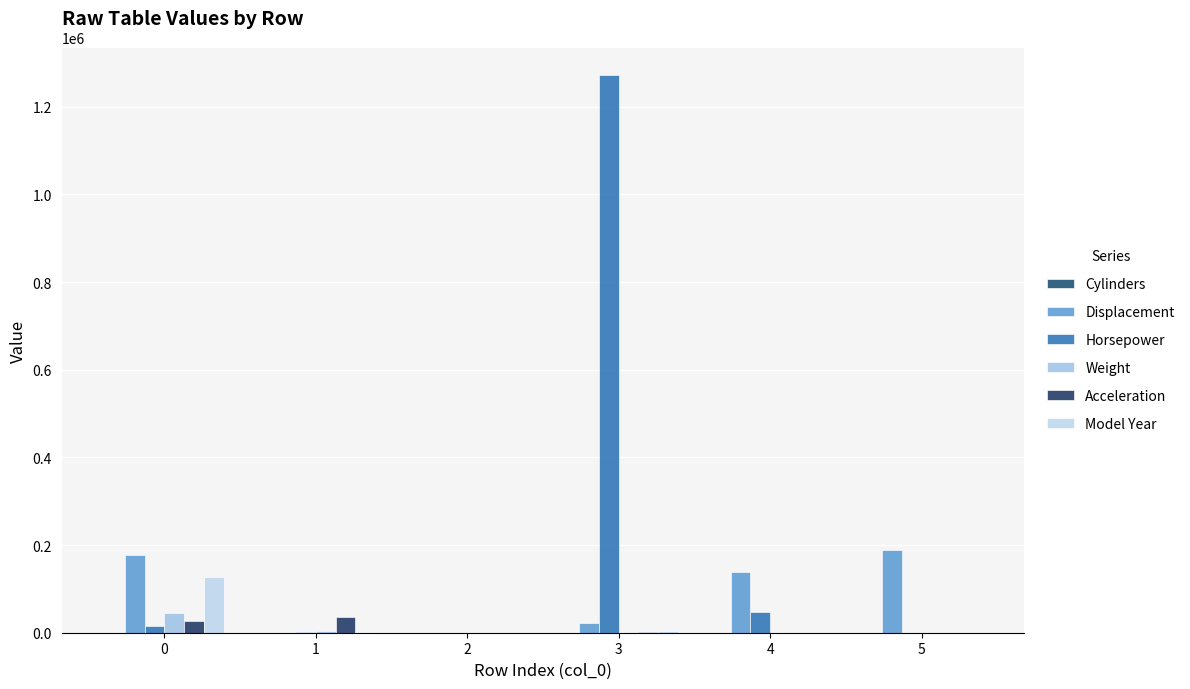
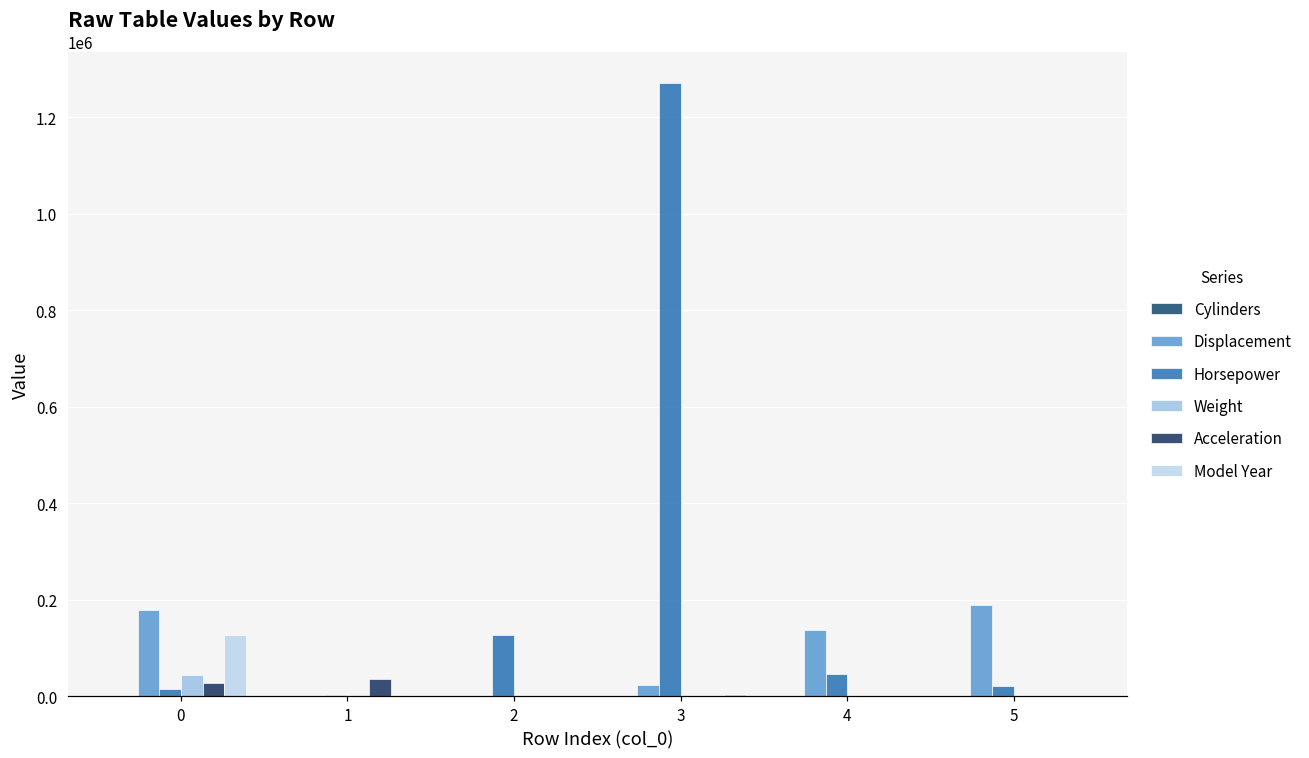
Horsepower, 2: 0 -> 130000
Horsepower, 5: 0 -> 20000
